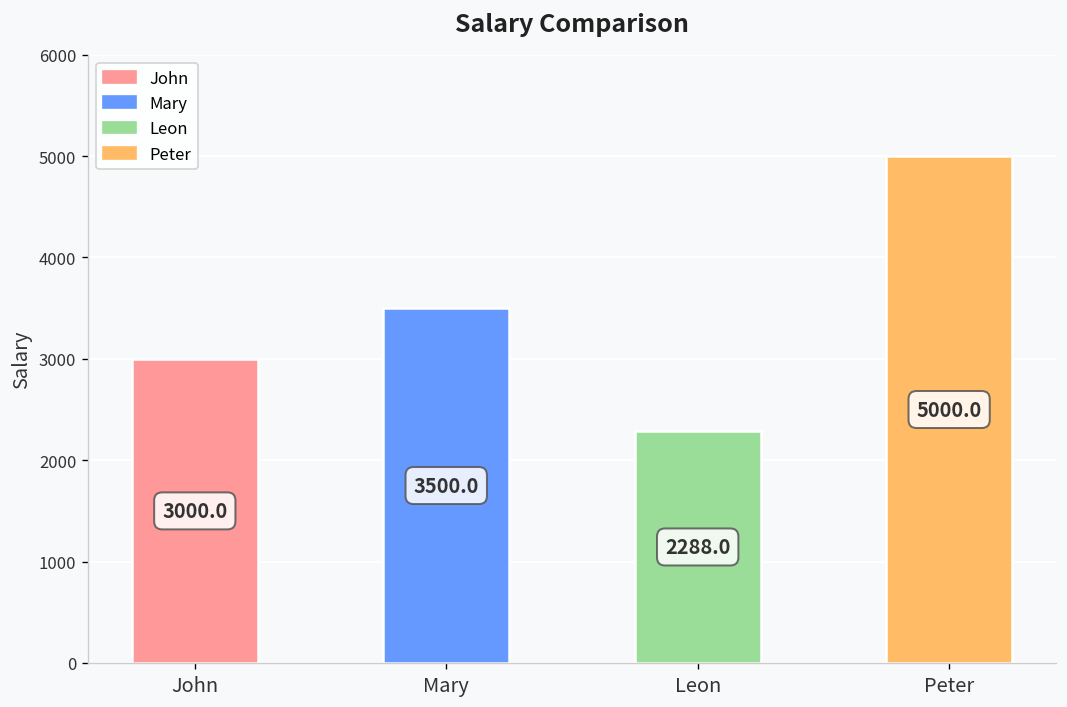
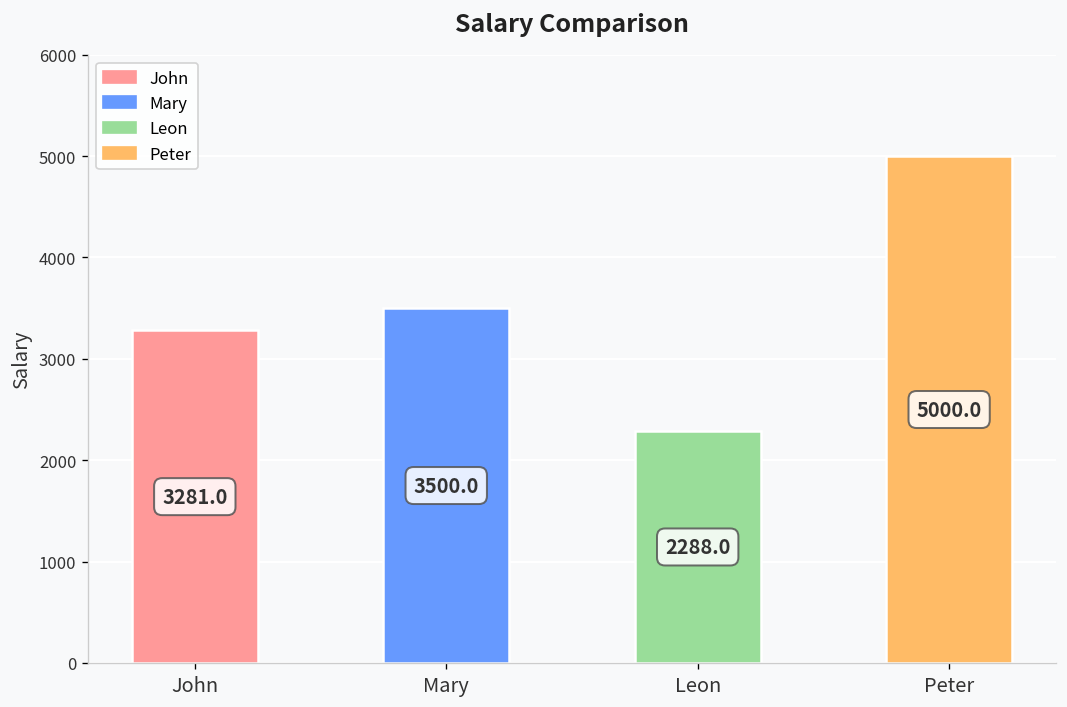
John: 3000.0 -> 3281.0
